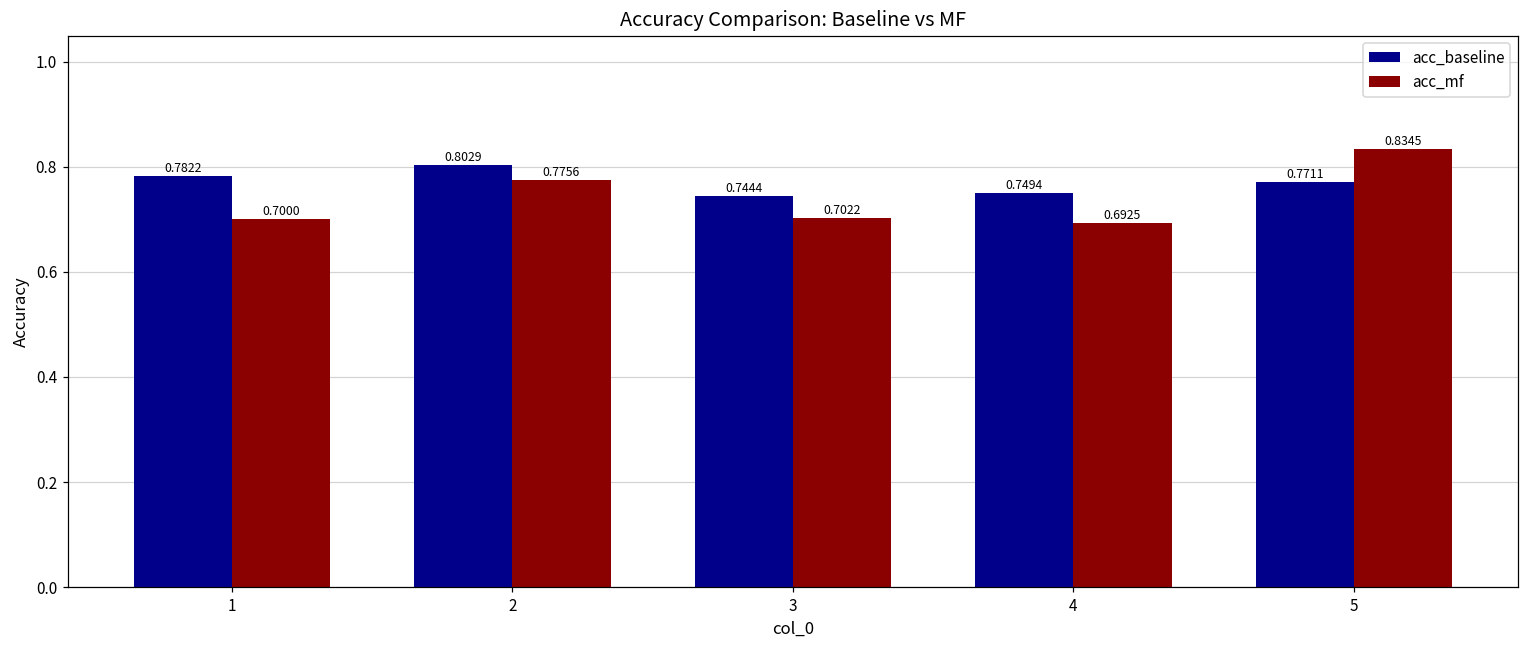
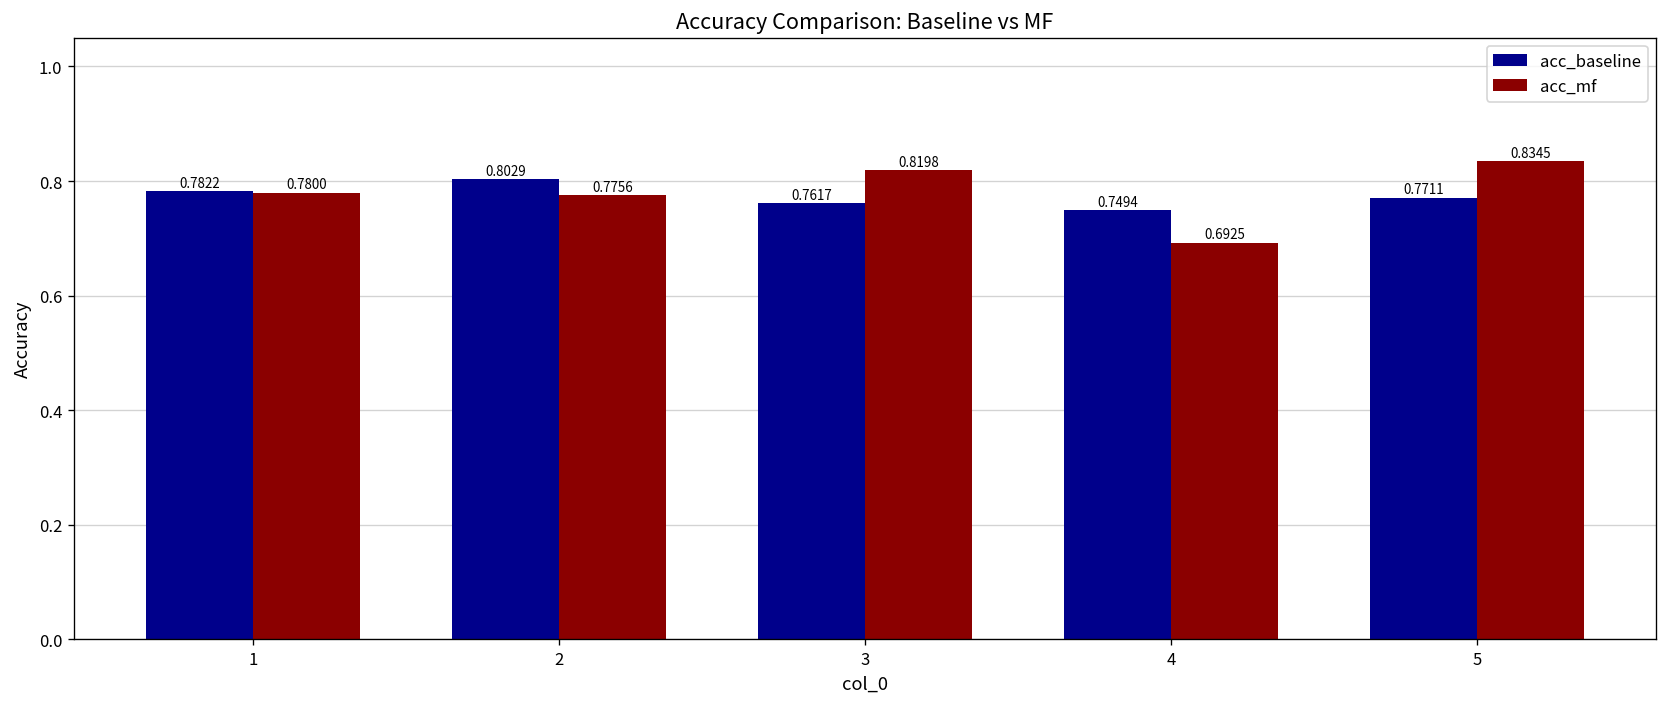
acc_mf, 1: 0.7000 -> 0.7800
acc_baseline, 3: 0.7444 -> 0.7617
acc_mf, 3: 0.7022 -> 0.8198
